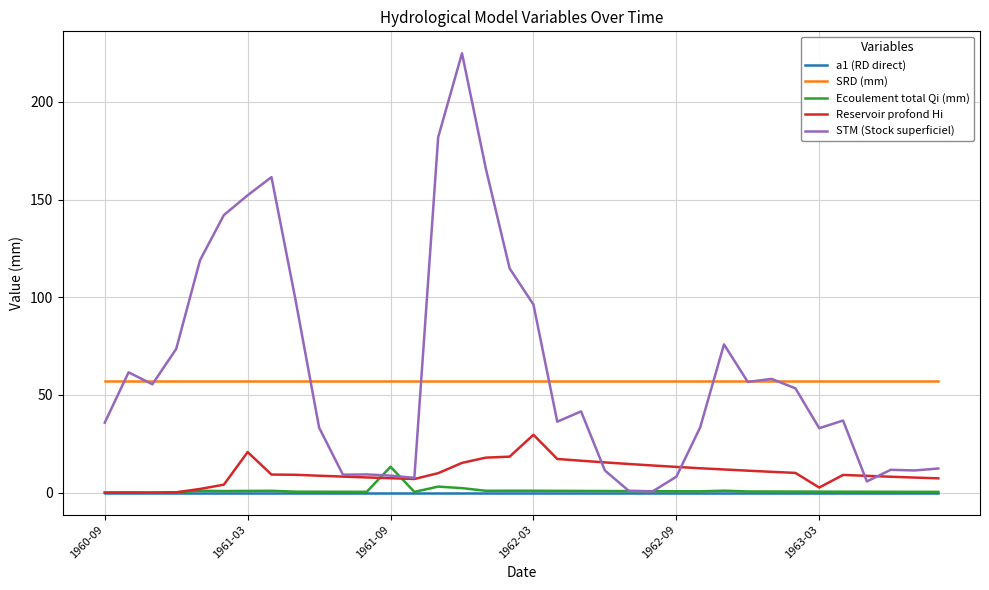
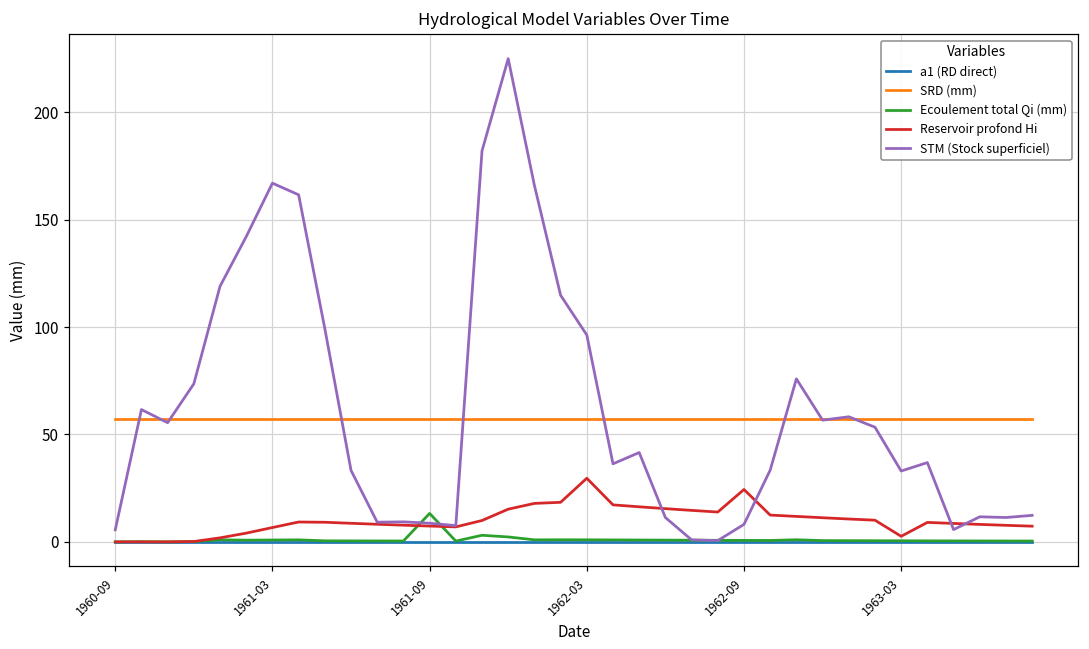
STM (Stock superficiel), 1960-09: 36 -> 6
Reservoir profond Hi, 1961-03: 21 -> 7
STM (Stock superficiel), 1961-03: 152 -> 167
Reservoir profond Hi, 1962-09: 13 -> 24
